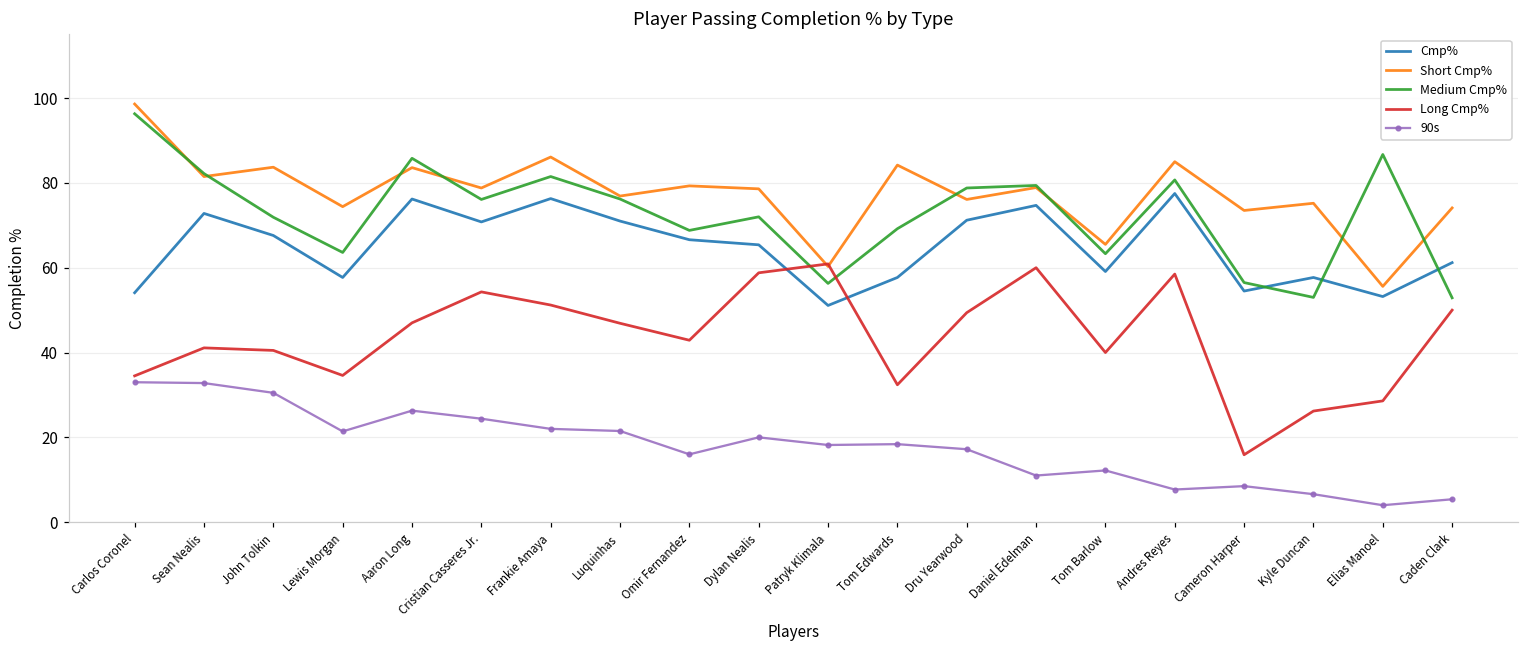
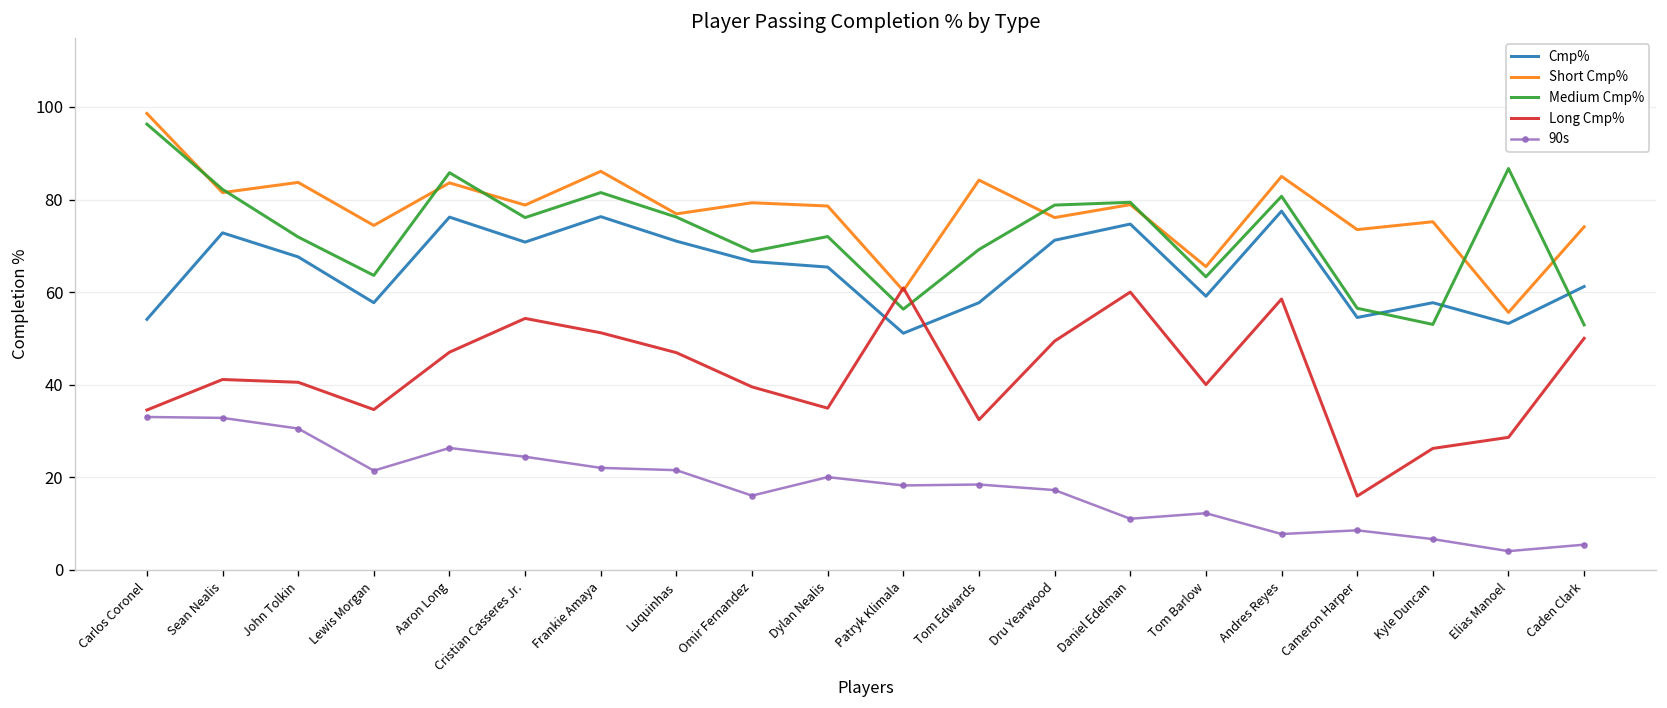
Long Cmp%, Omir Fernandez: 43 -> 40
Long Cmp%, Dylan Nealis: 59 -> 35
